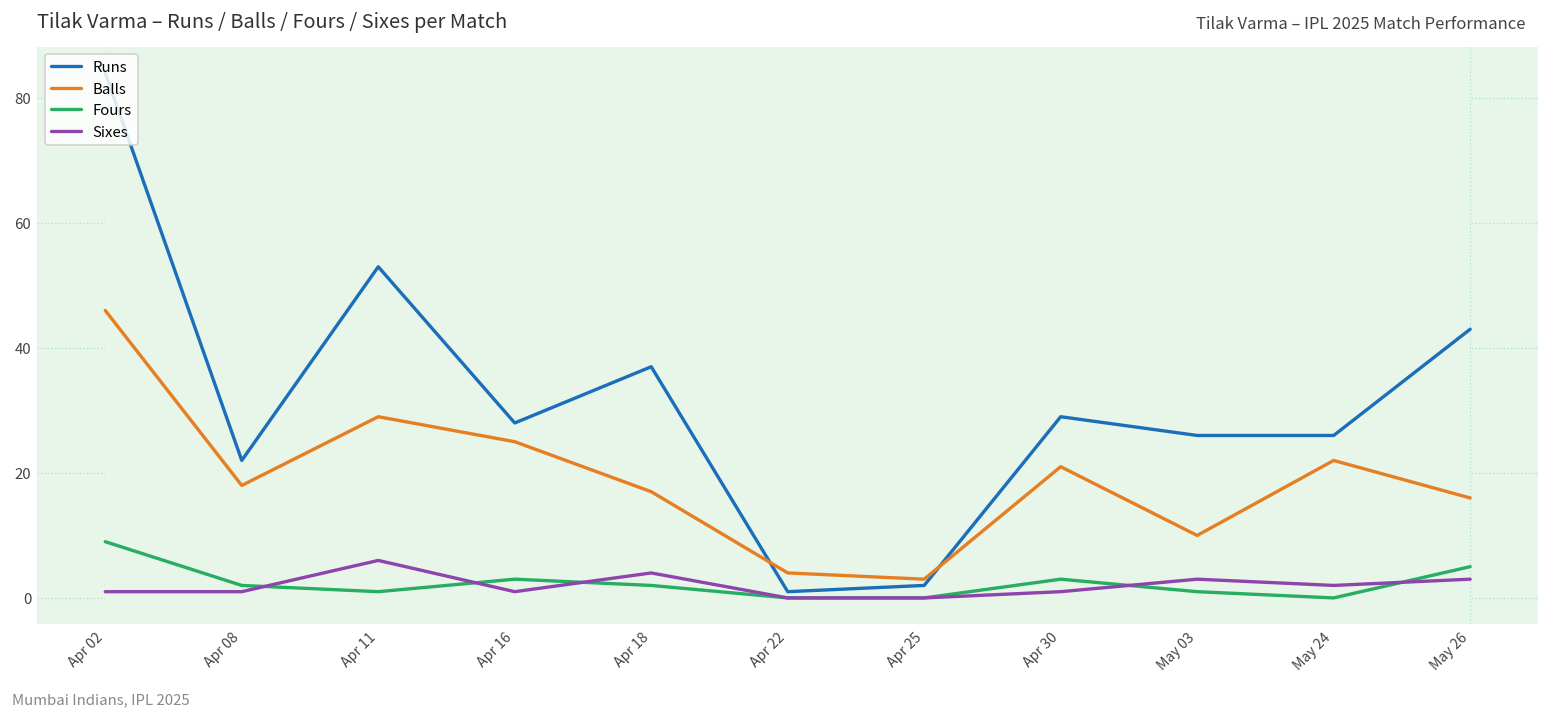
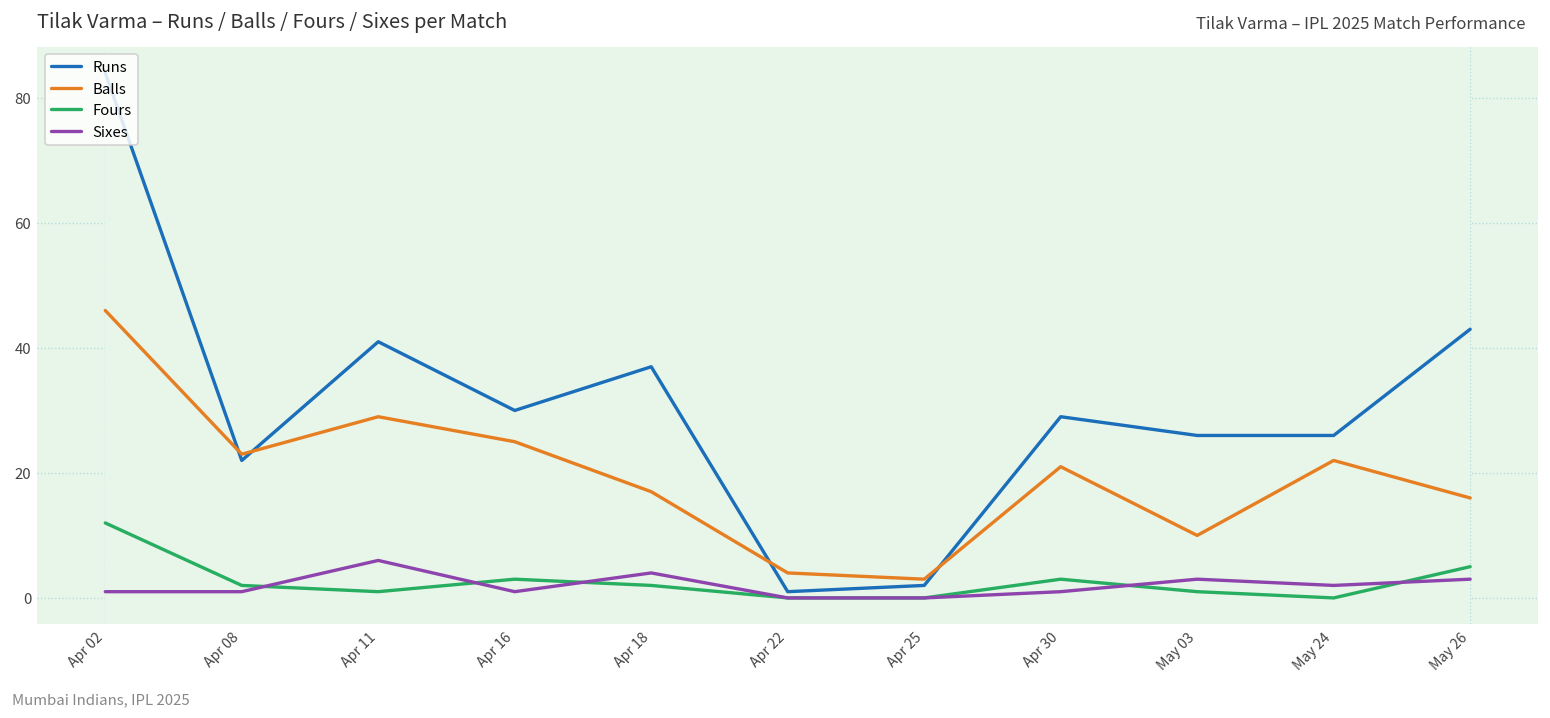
Fours, Apr 02: 9 -> 12
Balls, Apr 08: 18 -> 23
Runs, Apr 11: 53 -> 41
Runs, Apr 16: 28 -> 30
